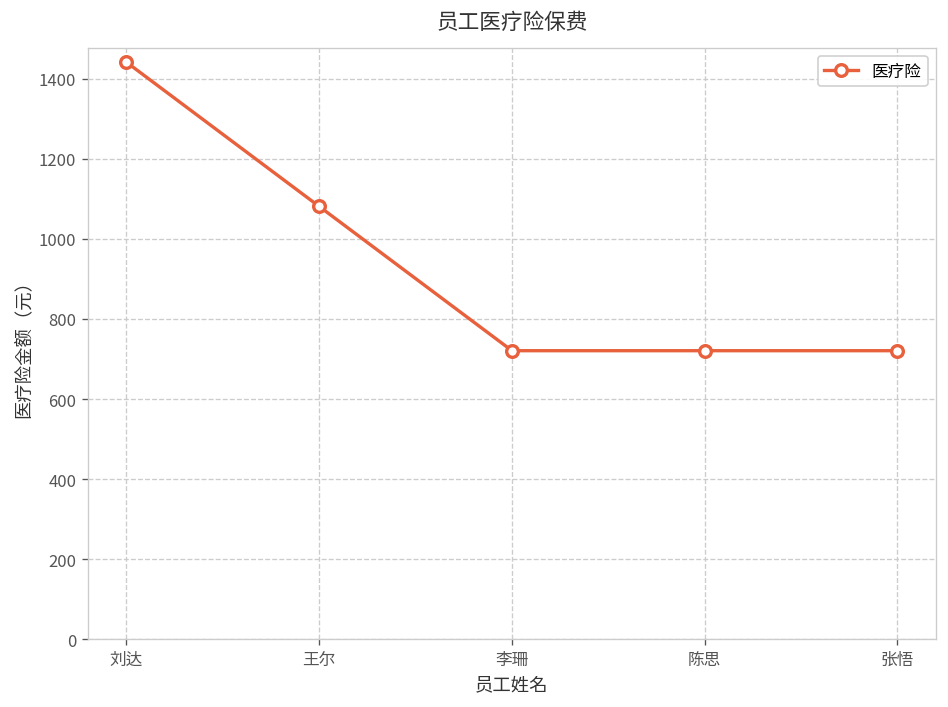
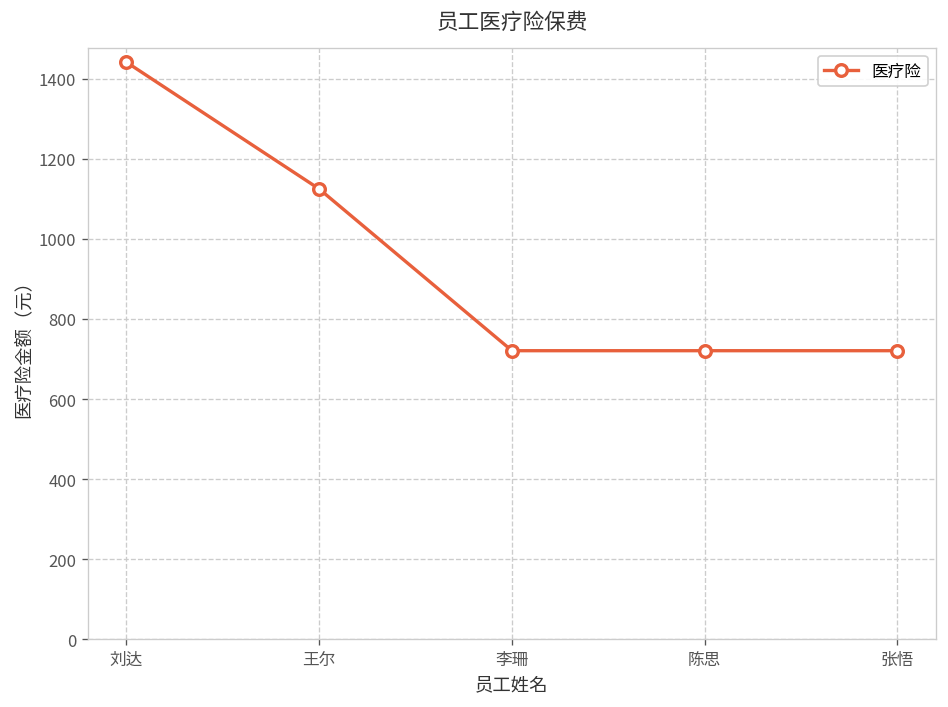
王尔: 1080 -> 1120
